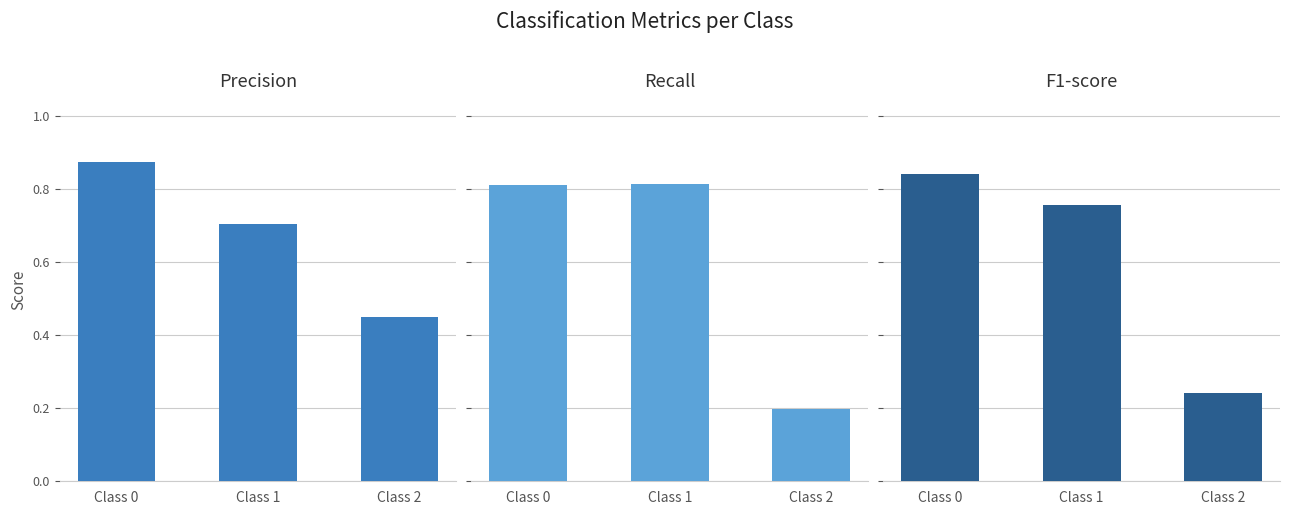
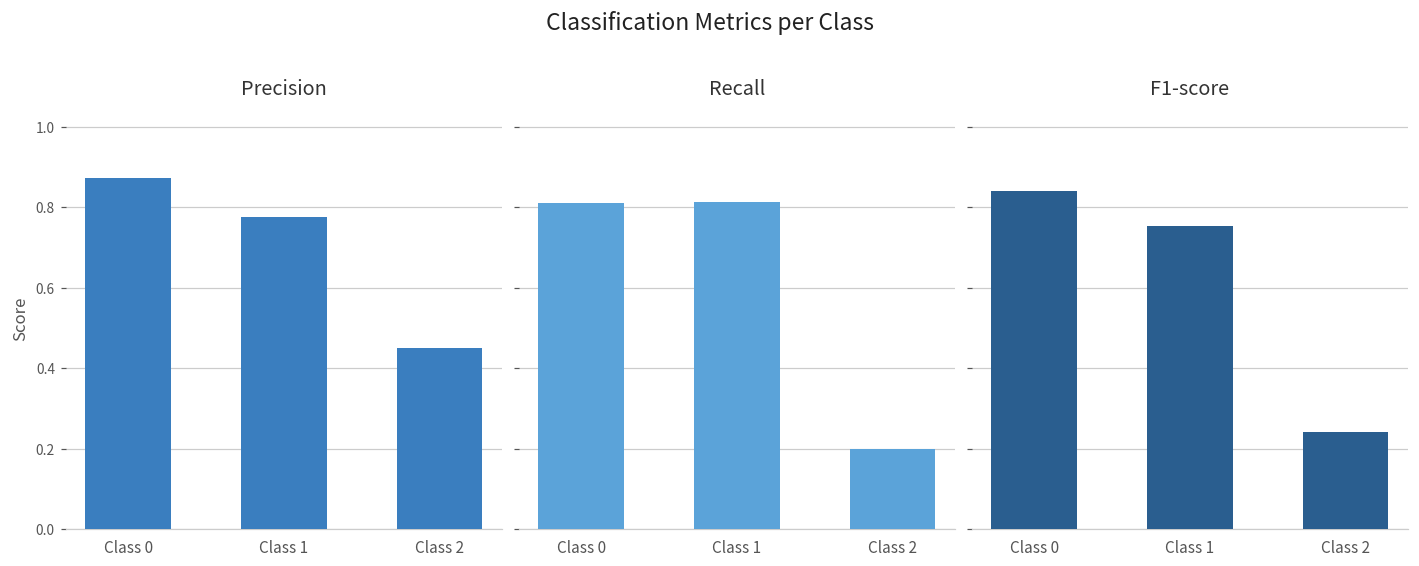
Precision, Class 1: 0.70 -> 0.78
